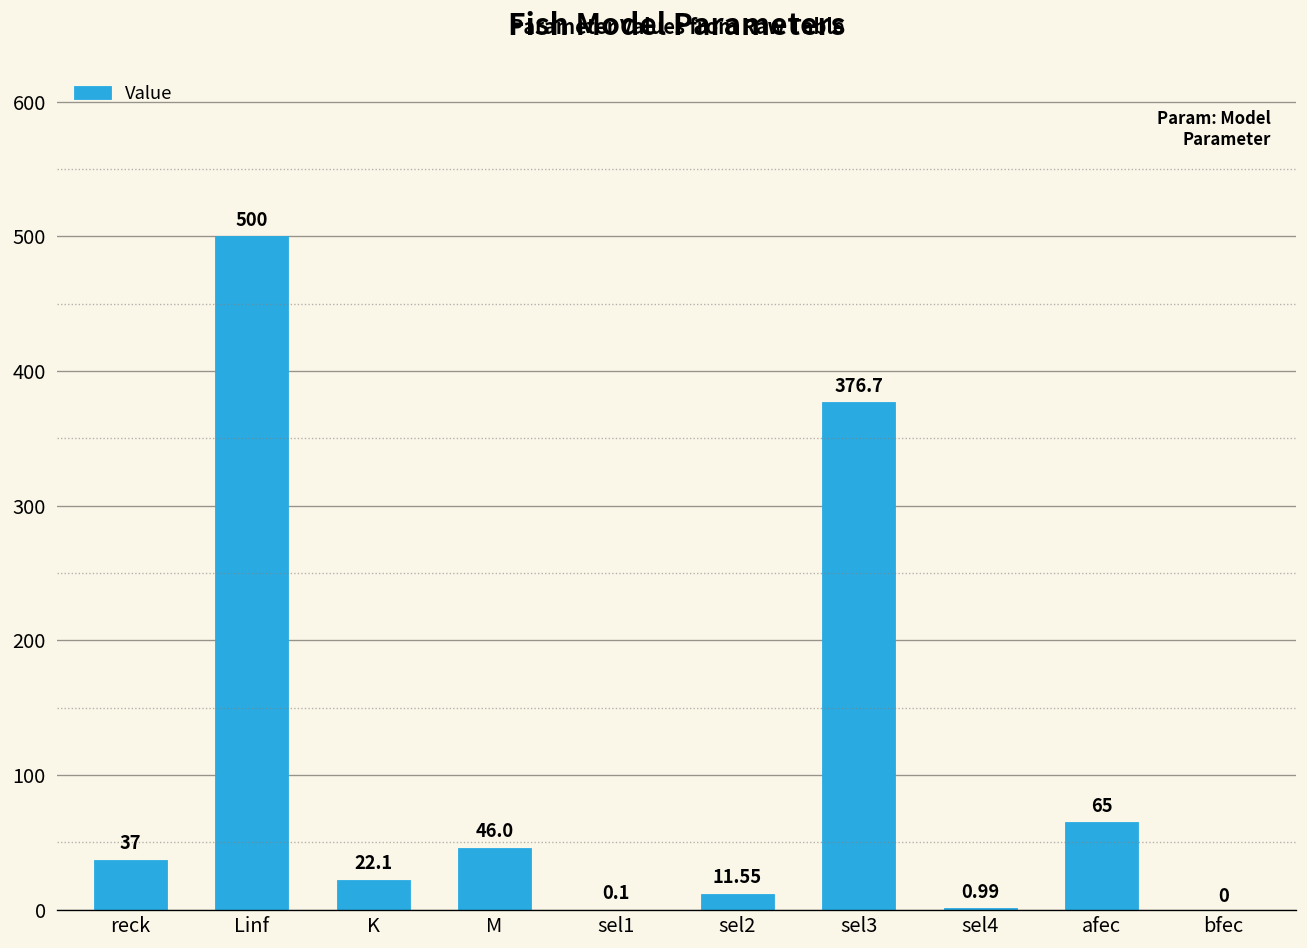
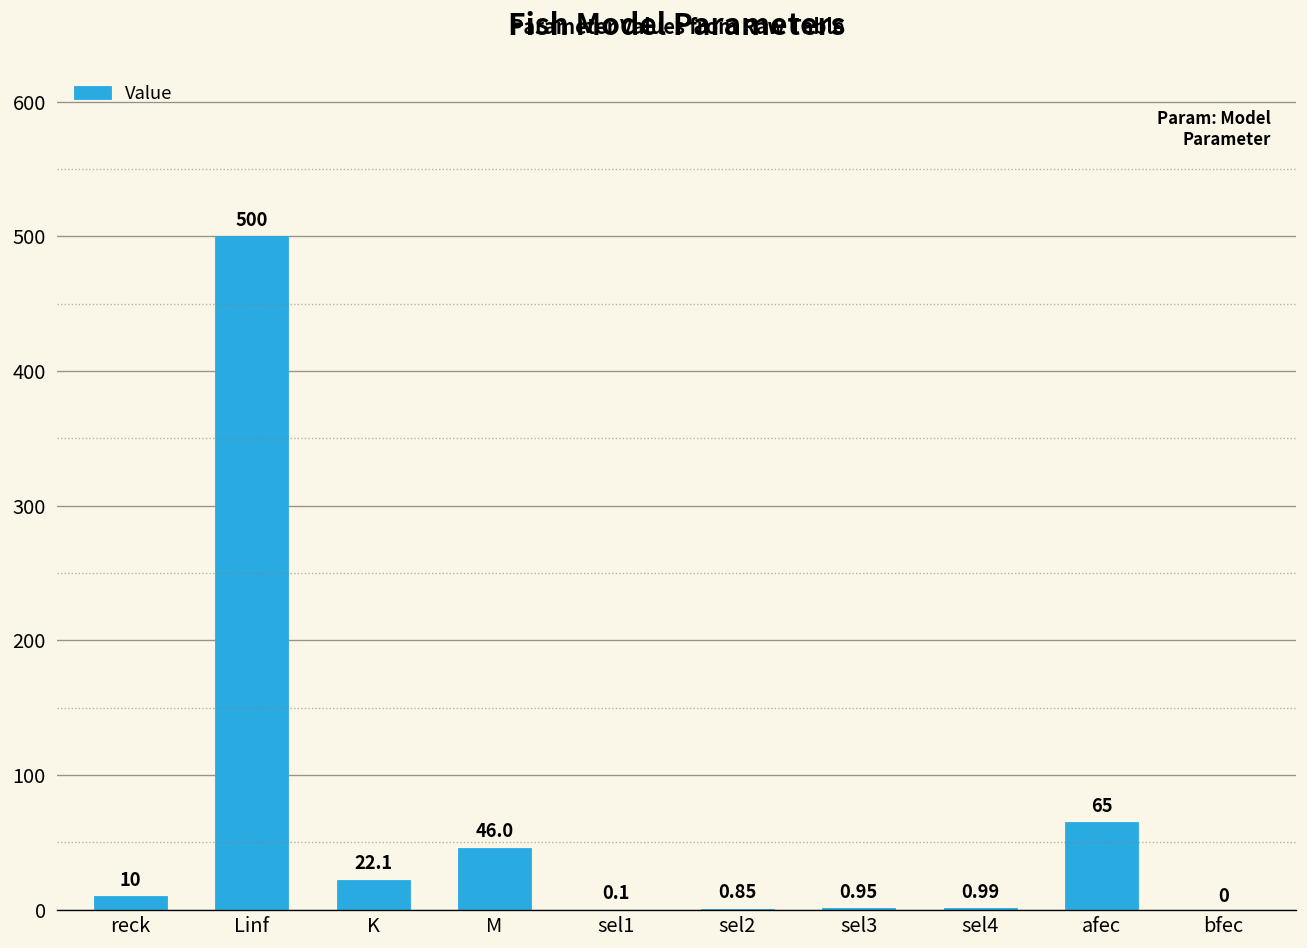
reck: 37 -> 10
sel2: 11.55 -> 0.85
sel3: 376.7 -> 0.95
